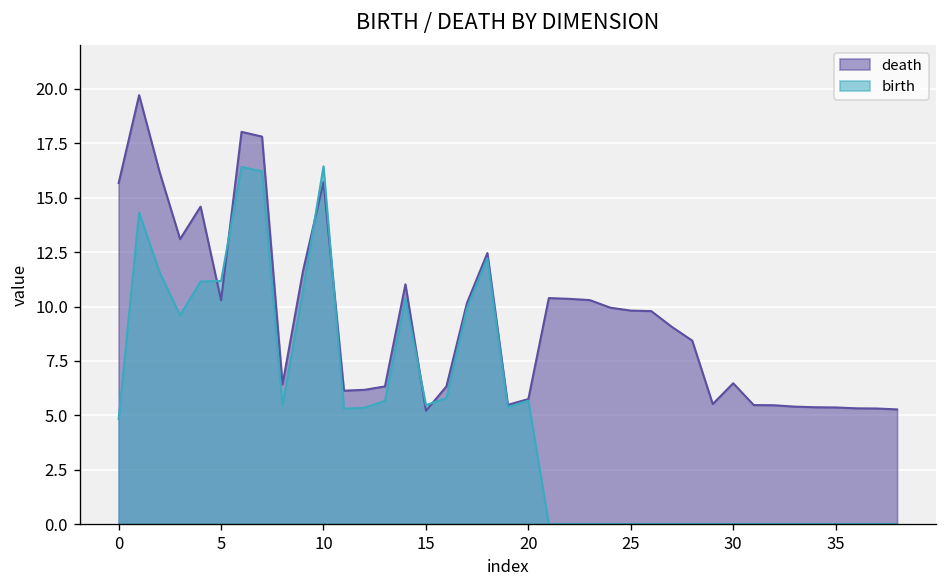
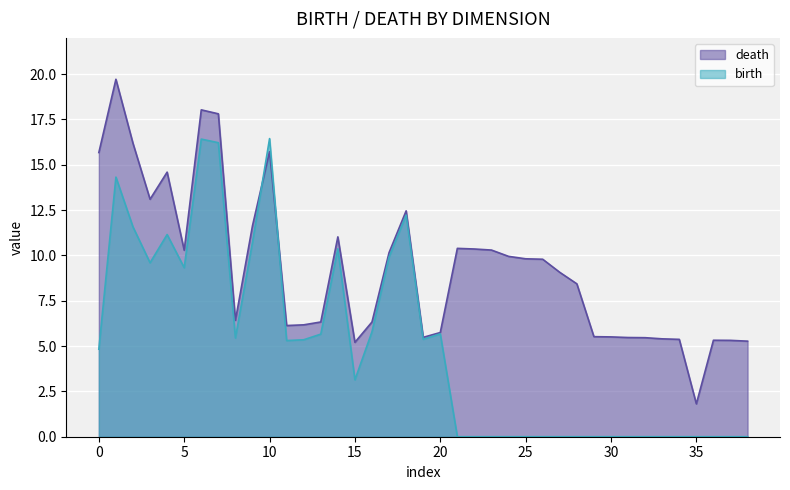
birth, 5: 11.2 -> 9.3
birth, 15: 5.5 -> 3.1
death, 30: 6.5 -> 5.5
death, 35: 5.4 -> 1.8
